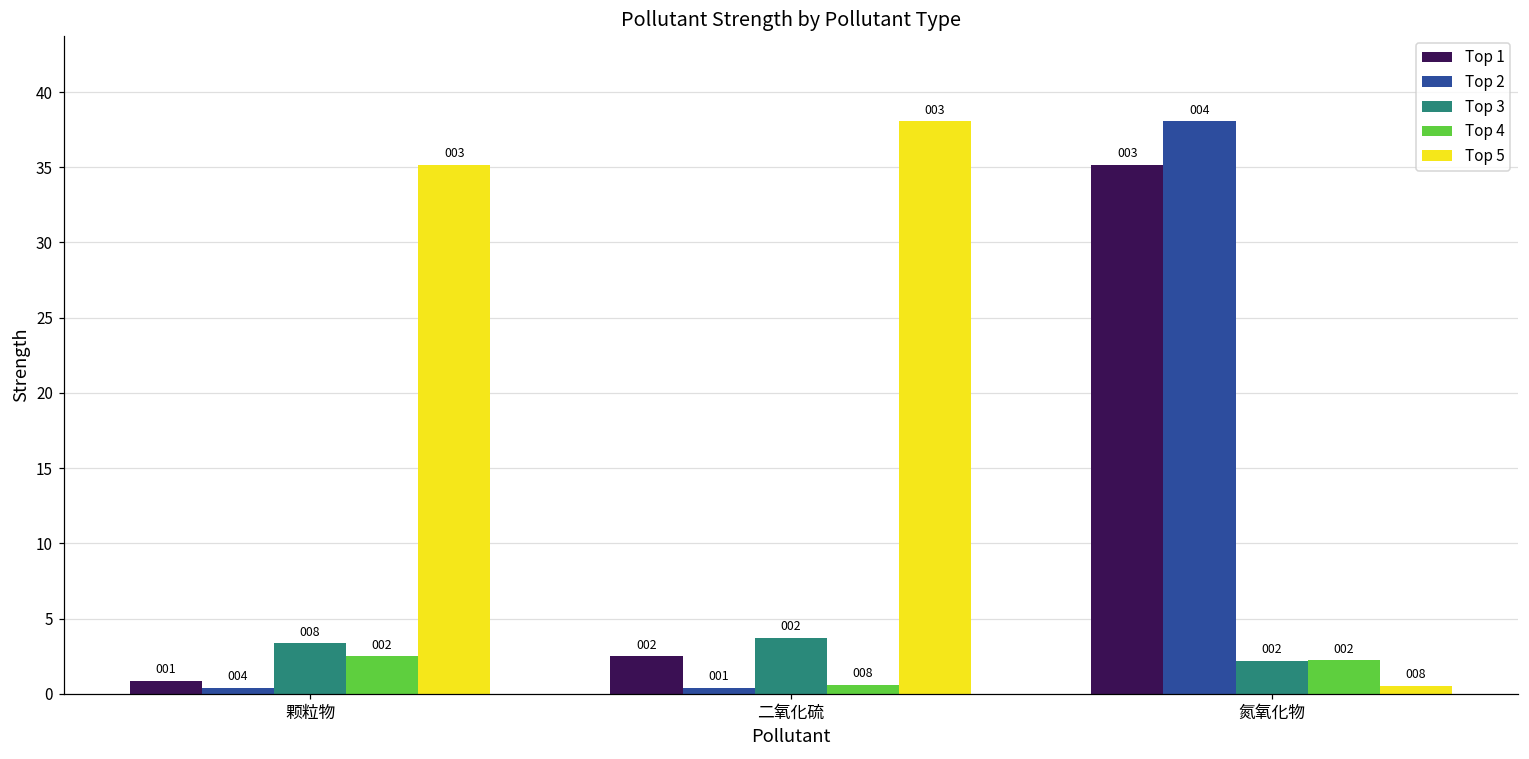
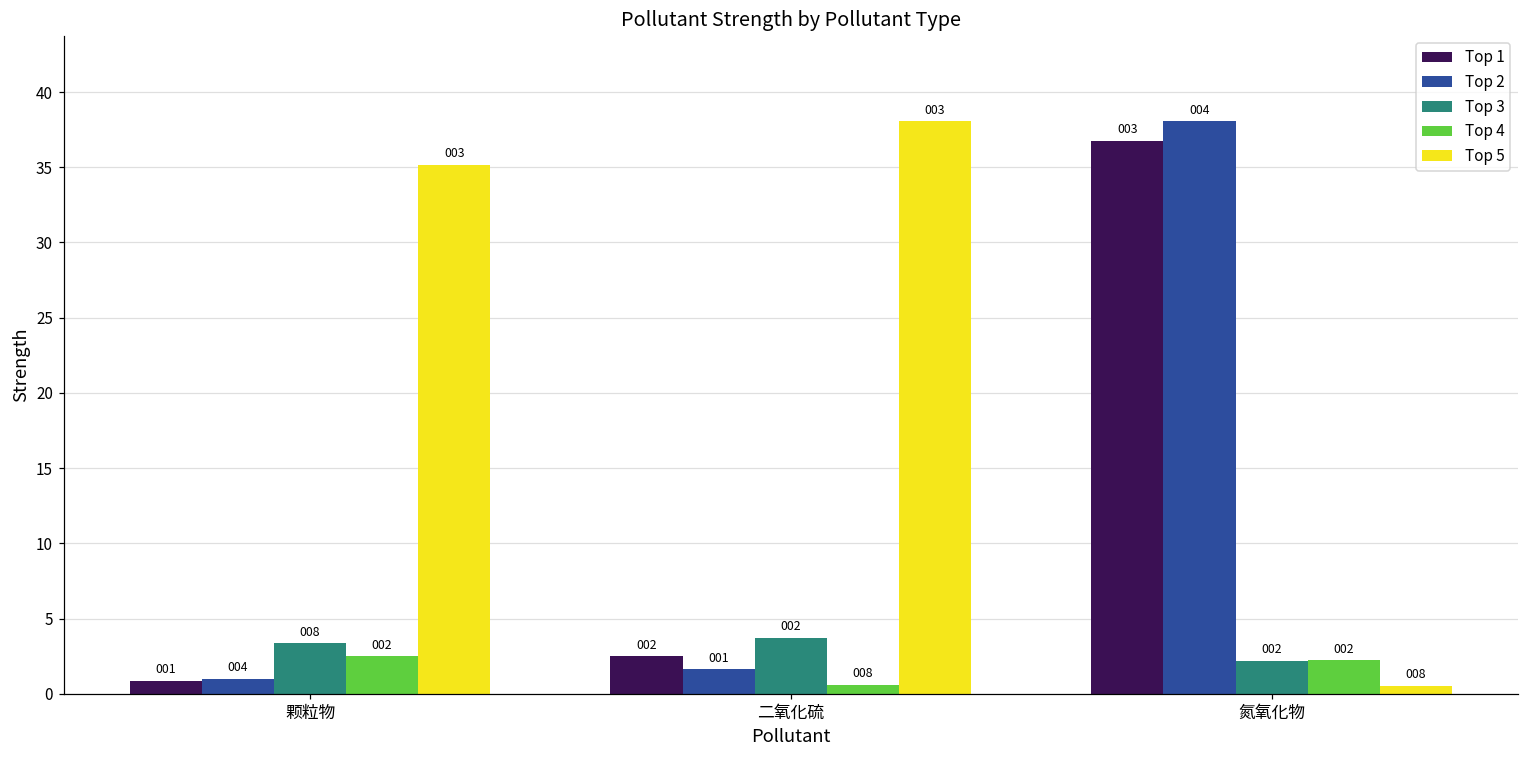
Top 2, 颗粒物: 0.4 -> 1.0
Top 2, 二氧化硫: 0.4 -> 1.6
Top 1, 氮氧化物: 35.2 -> 36.8
